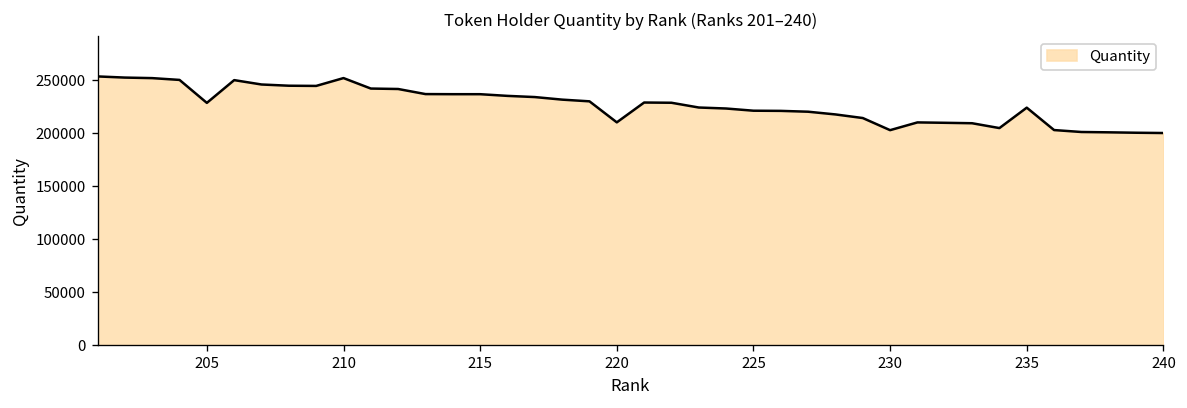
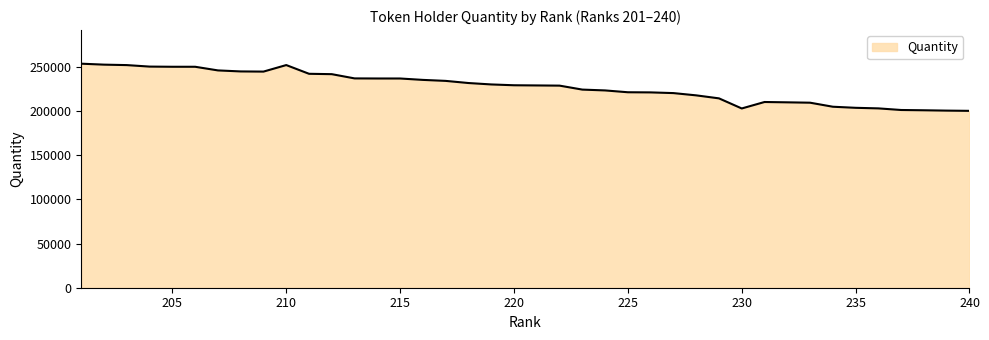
205: 230000 -> 250000
220: 210000 -> 230000
235: 220000 -> 200000
